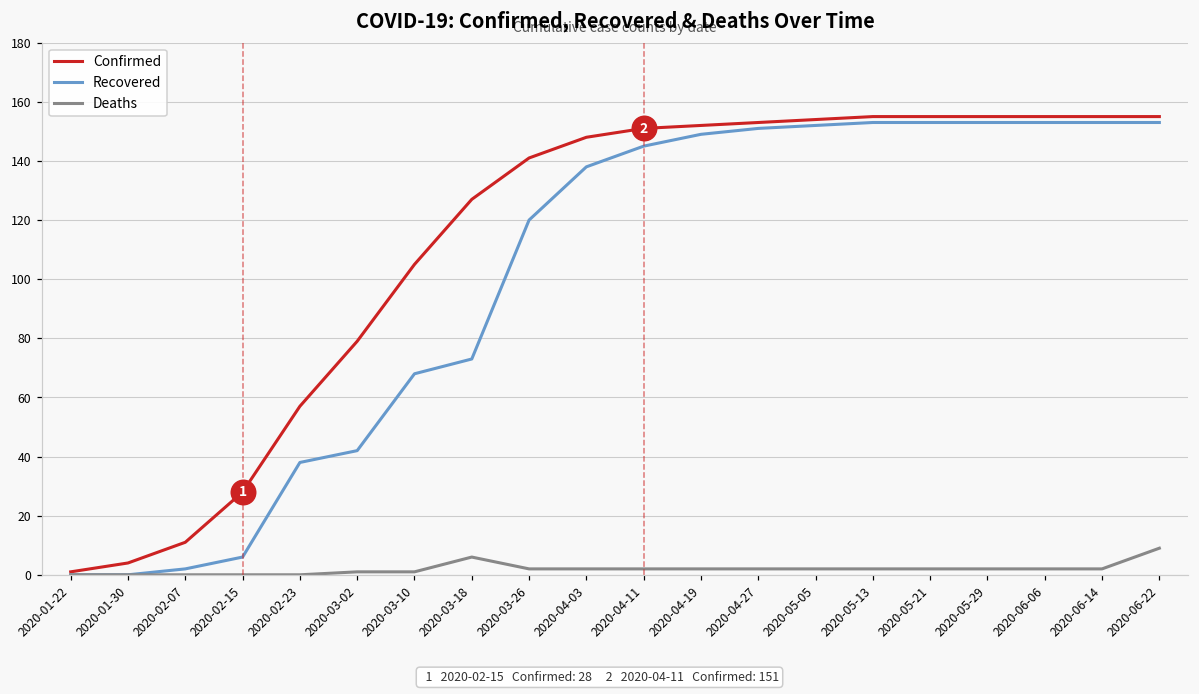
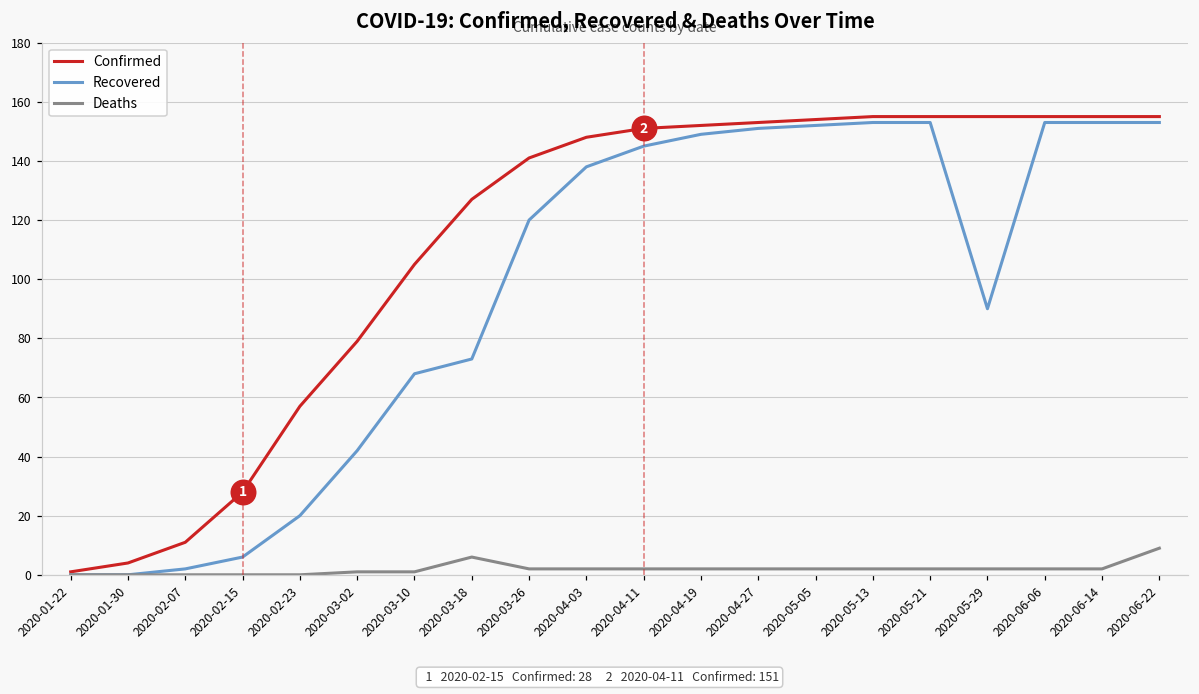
Recovered, 2020-02-23: 38 -> 20
Recovered, 2020-05-29: 153 -> 90
